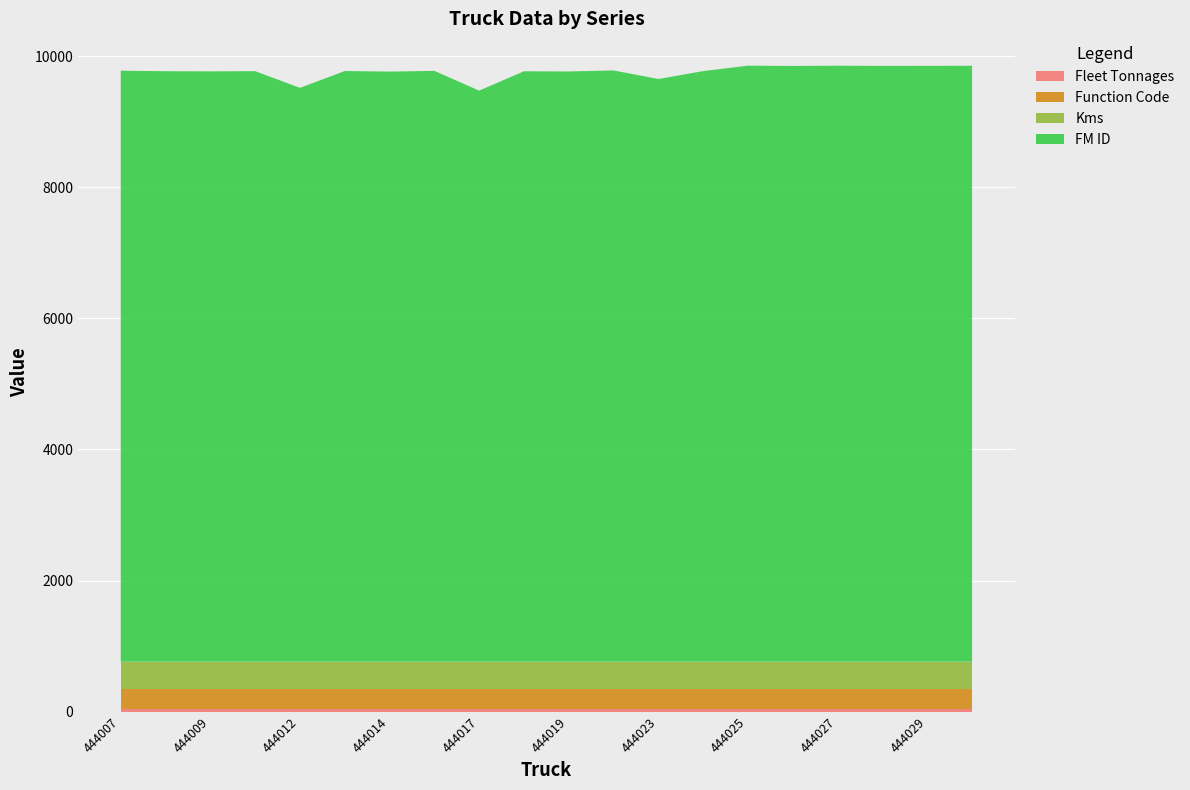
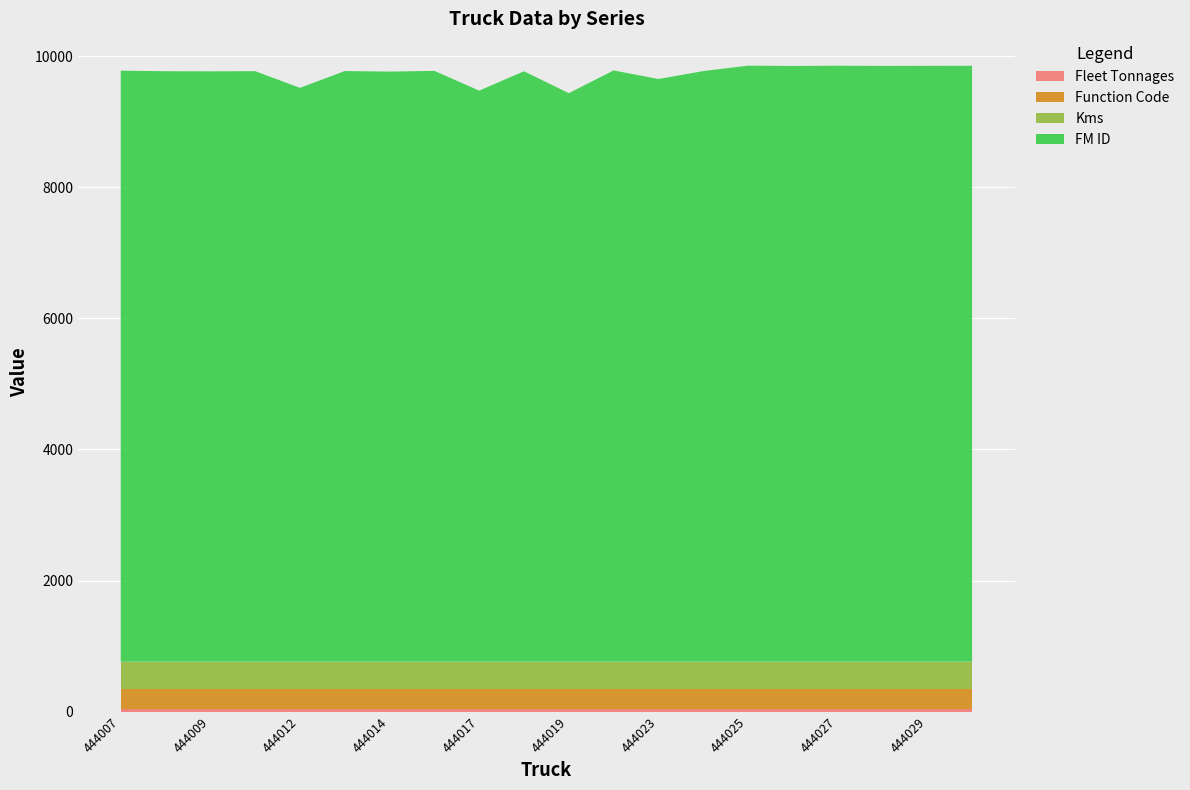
FM ID, 444019: 9000 -> 8700
